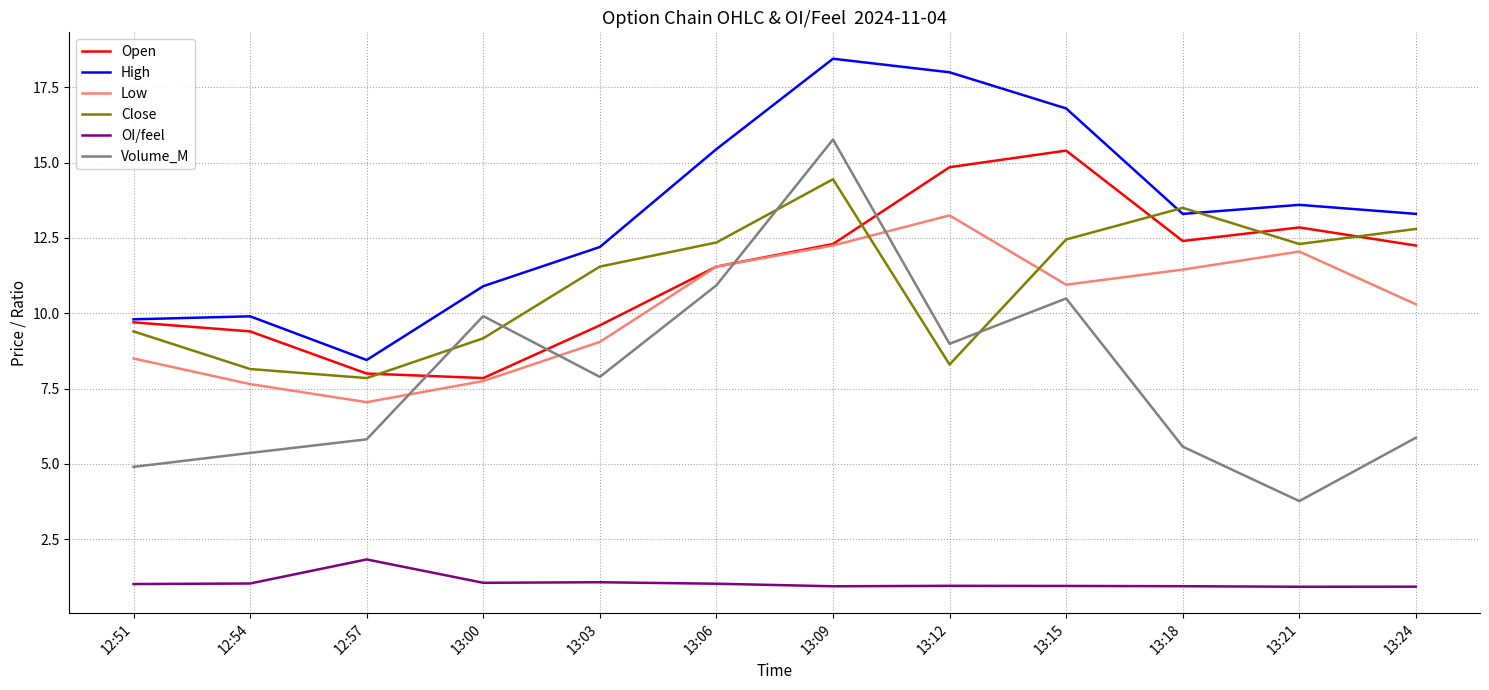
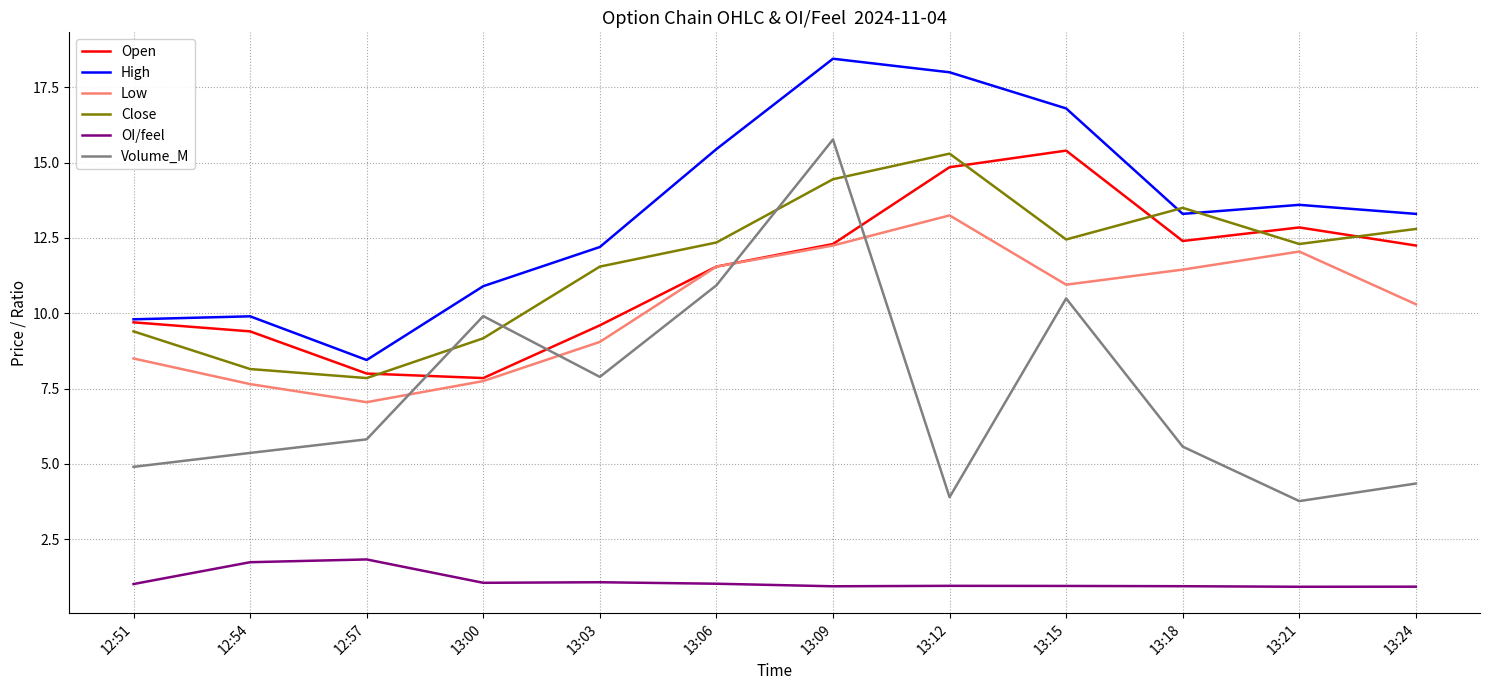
OI/feel, 12:54: 1.0 -> 1.7
Close, 13:12: 8.3 -> 15.3
Volume_M, 13:12: 9.0 -> 3.9
Volume_M, 13:24: 5.9 -> 4.3
